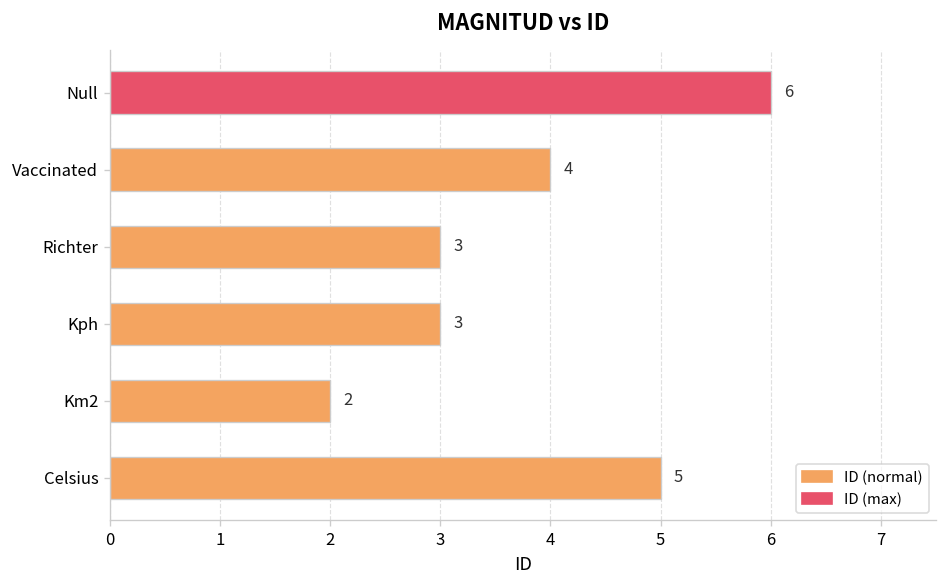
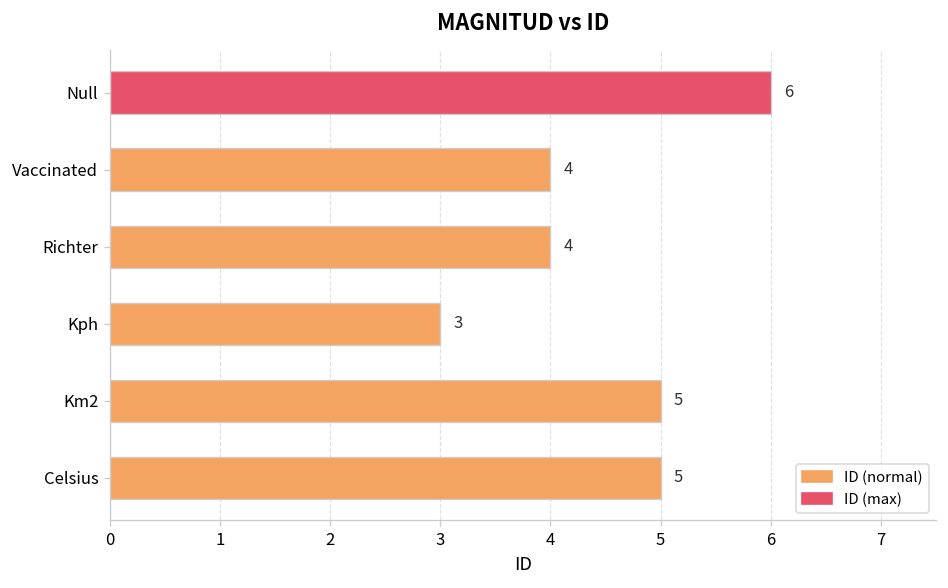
Richter: 3 -> 4
Km2: 2 -> 5
